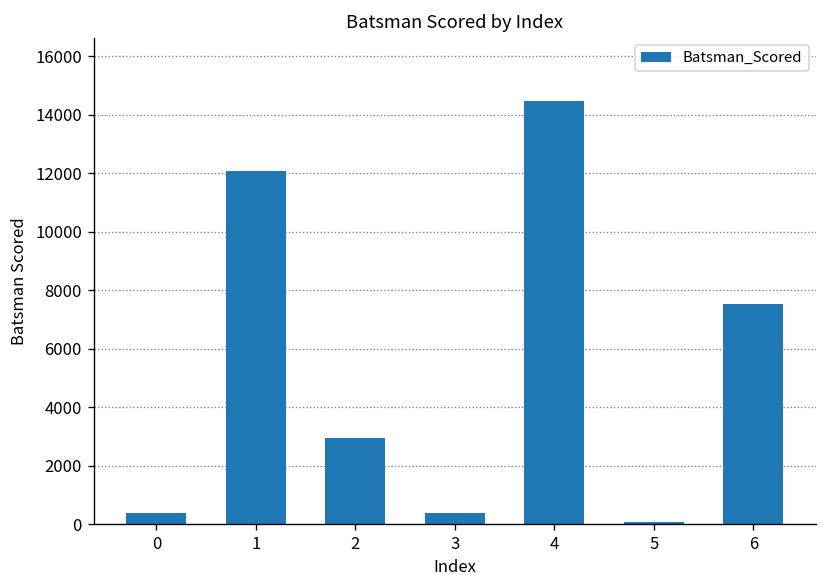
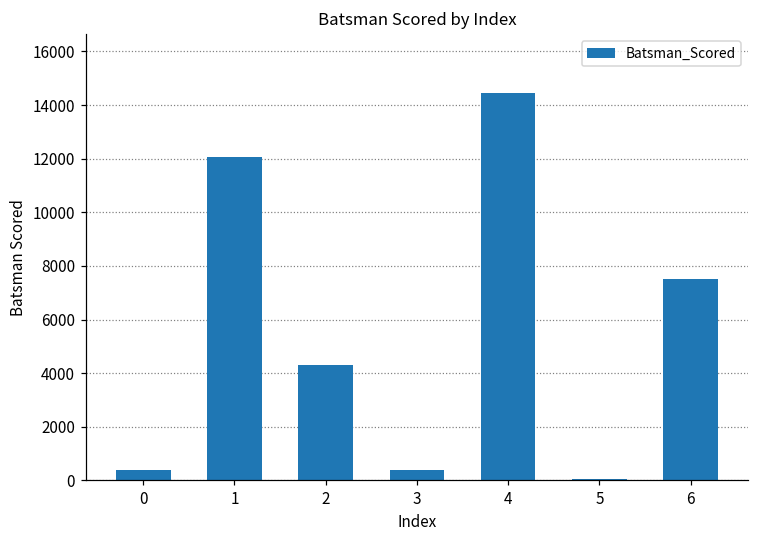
2: 2900 -> 4300
